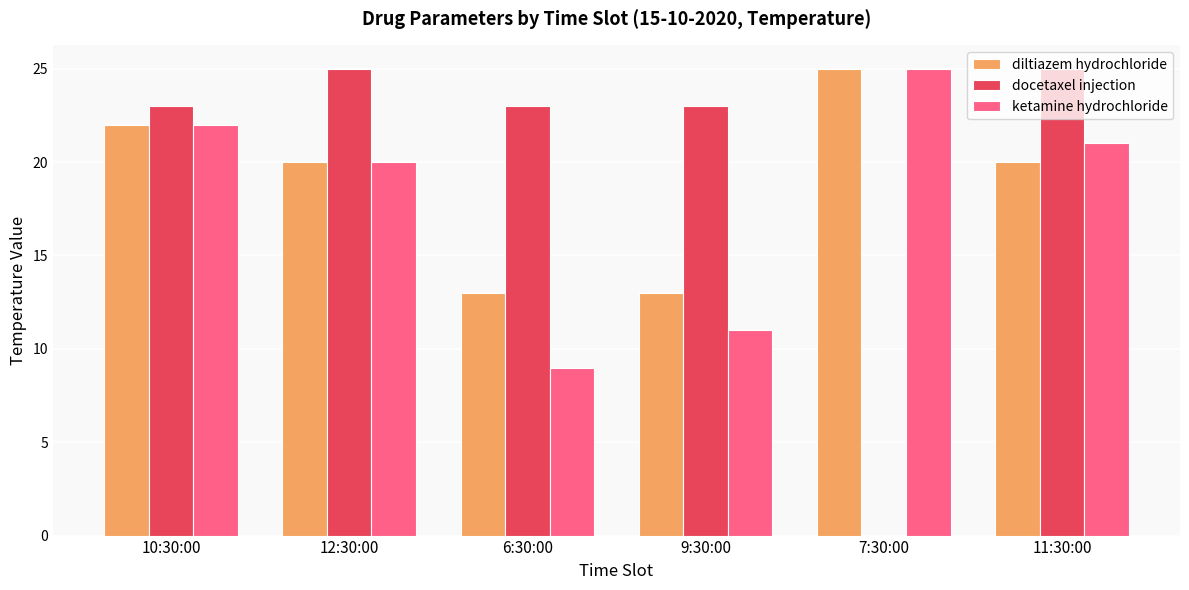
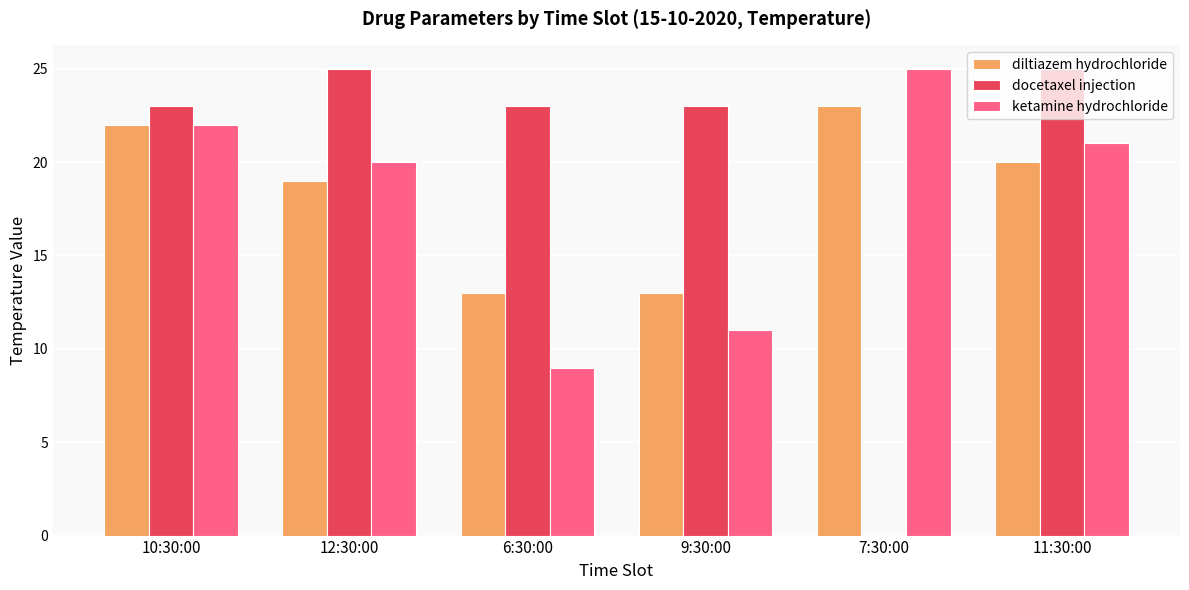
diltiazem hydrochloride, 12:30:00: 20 -> 19
diltiazem hydrochloride, 7:30:00: 25 -> 23
